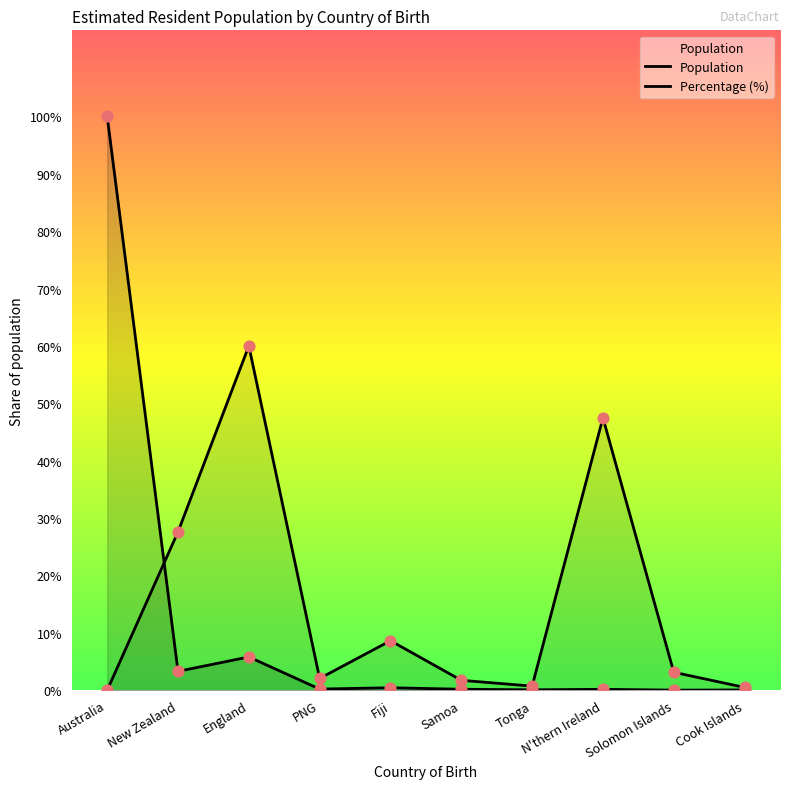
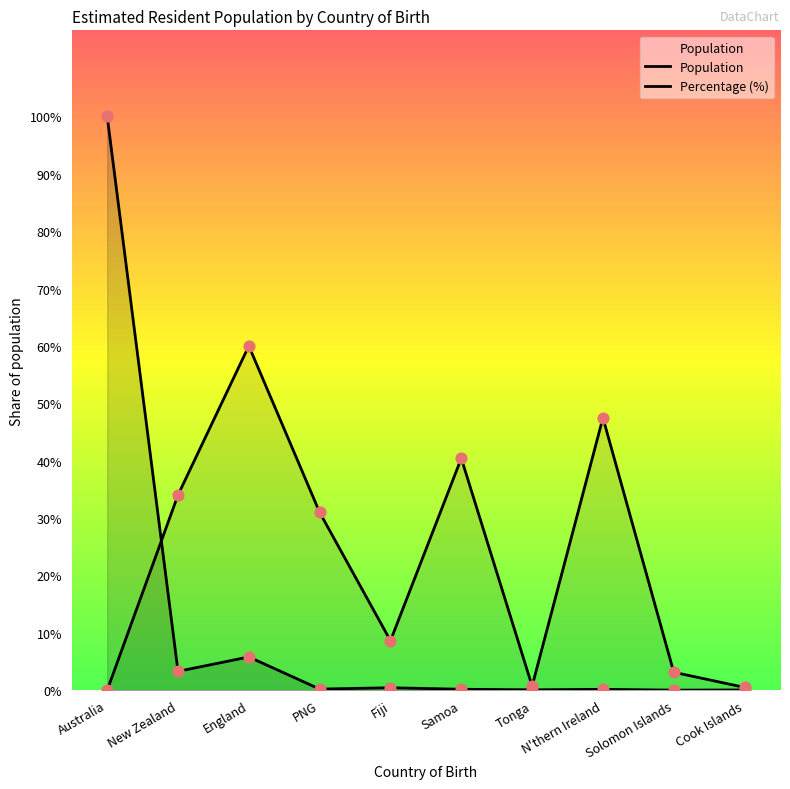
Percentage (%), New Zealand: 28% -> 34%
Percentage (%), PNG: 2% -> 31%
Percentage (%), Samoa: 2% -> 40%
